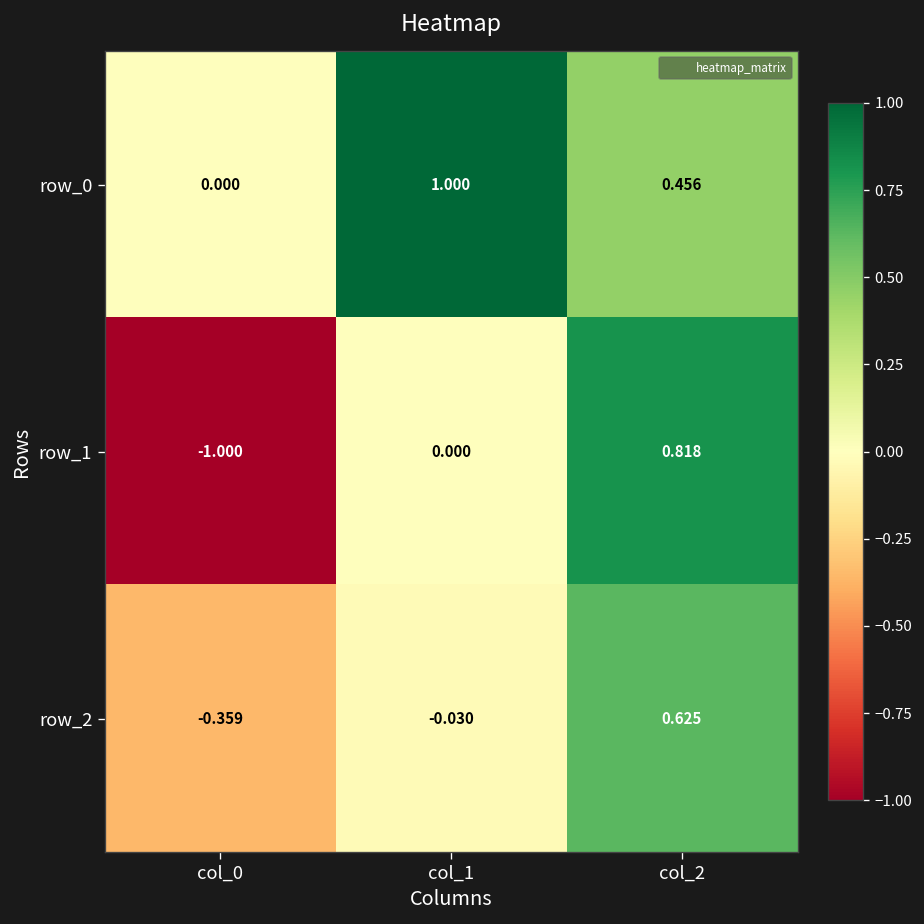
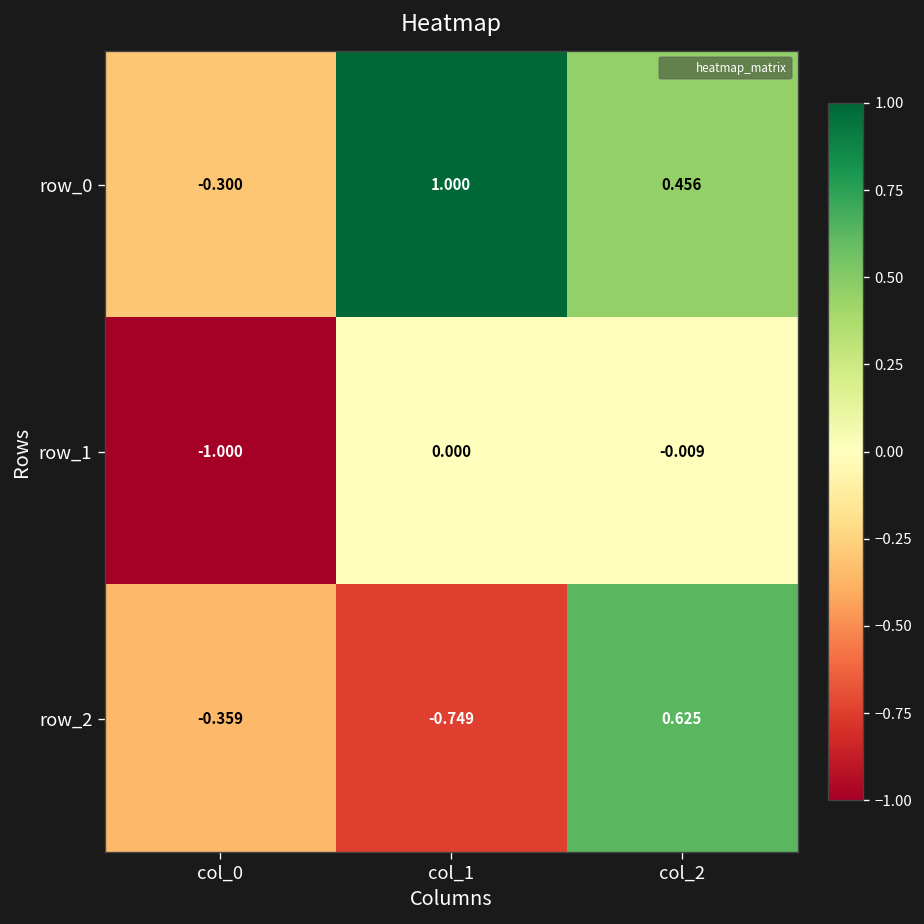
row_0, col_0: 0.000 -> -0.300
row_1, col_2: 0.818 -> -0.009
row_2, col_1: -0.030 -> -0.749
